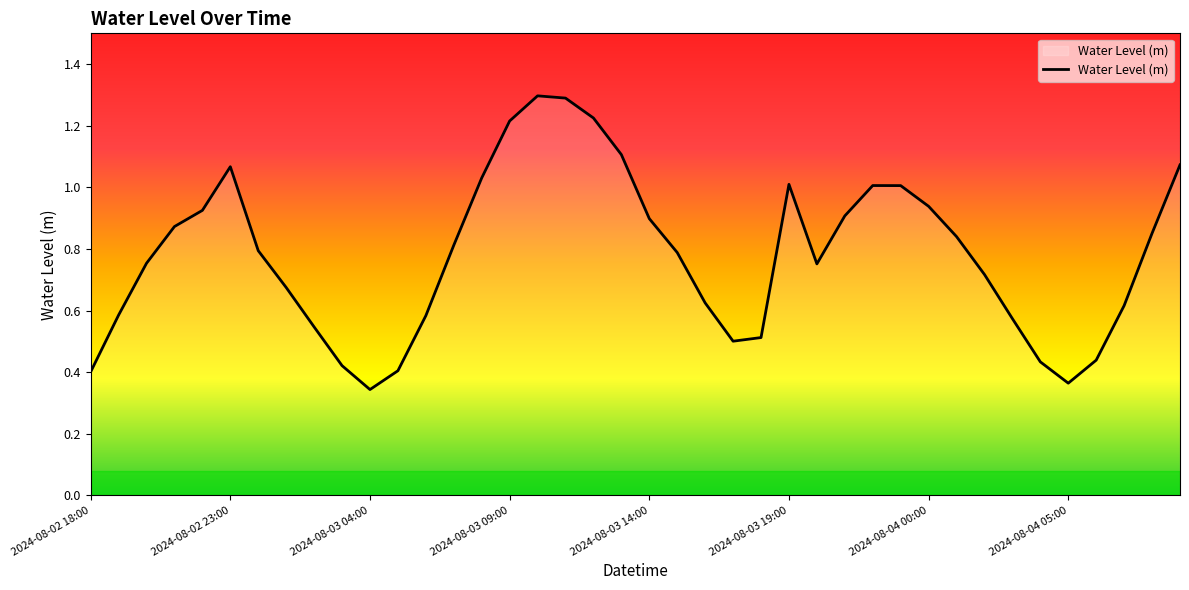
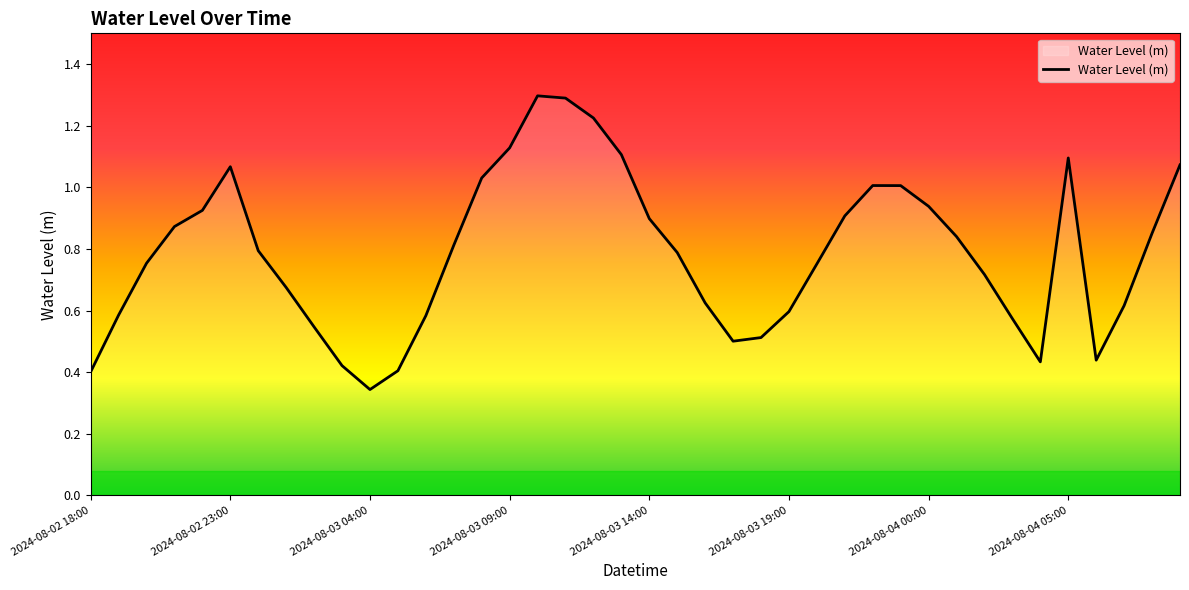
2024-08-03 09:00: 1.22 -> 1.13
2024-08-03 19:00: 1.01 -> 0.60
2024-08-04 05:00: 0.36 -> 1.10
